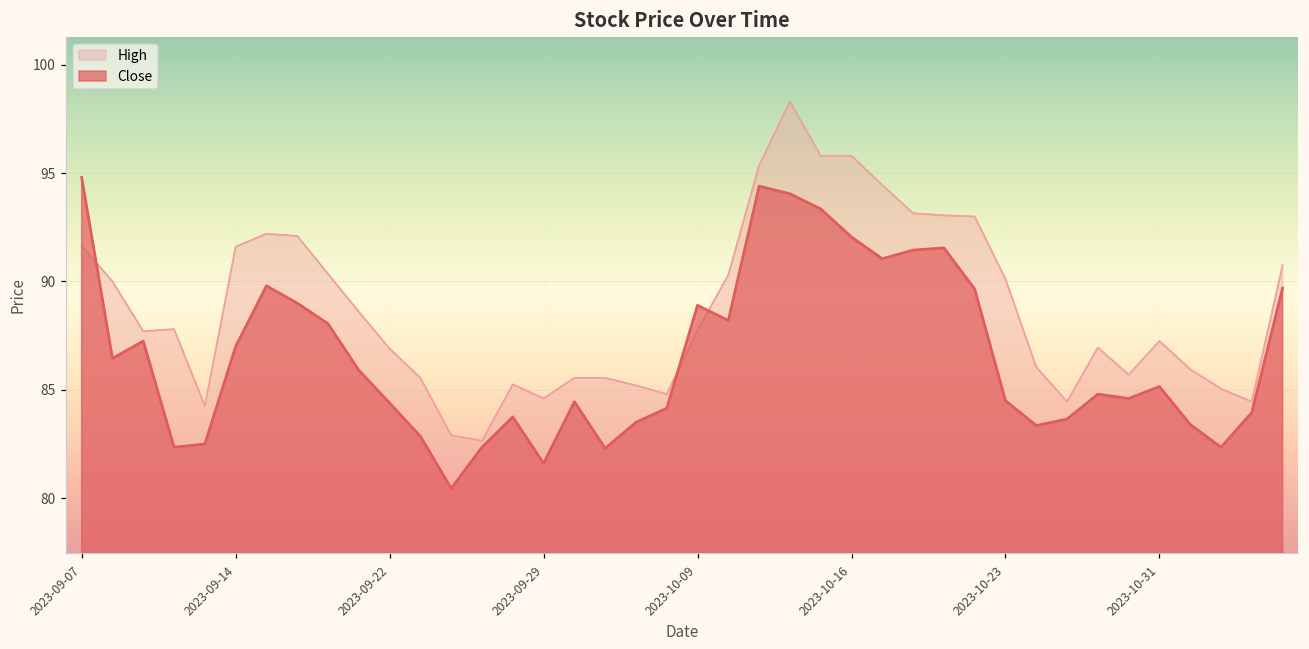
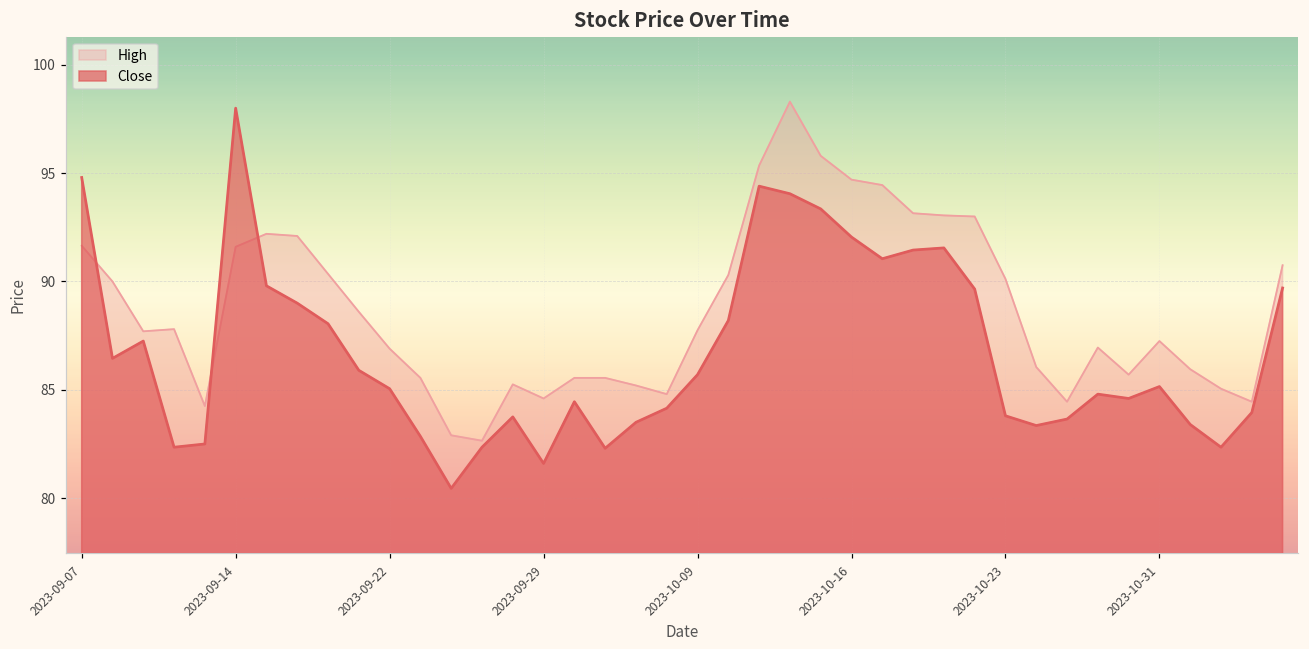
Close, 2023-09-14: 87 -> 98
Close, 2023-09-22: 84.4 -> 85.1
Close, 2023-10-09: 88.9 -> 85.7
High, 2023-10-16: 95.8 -> 94.7
Close, 2023-10-23: 84.5 -> 83.8
